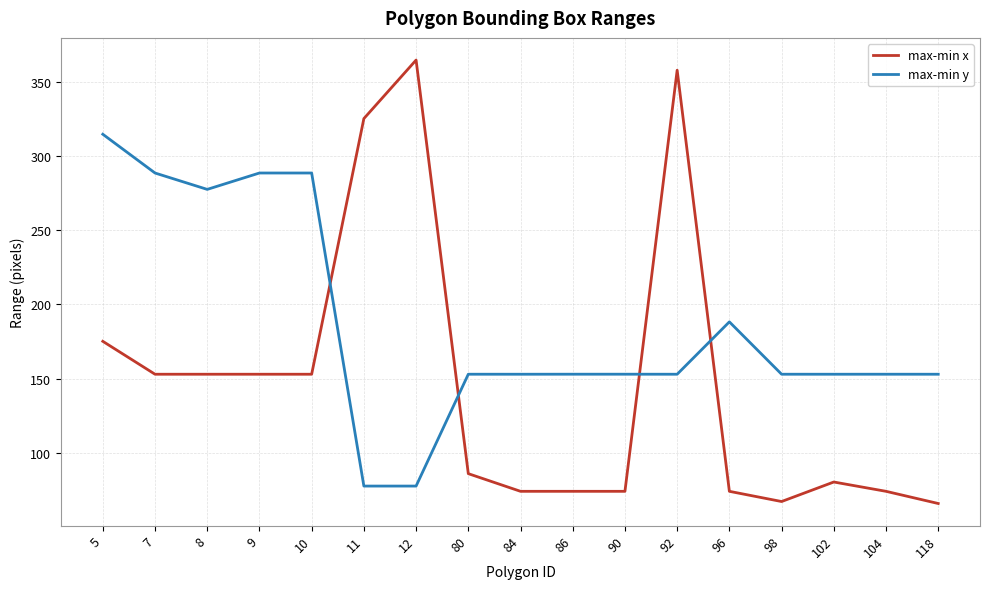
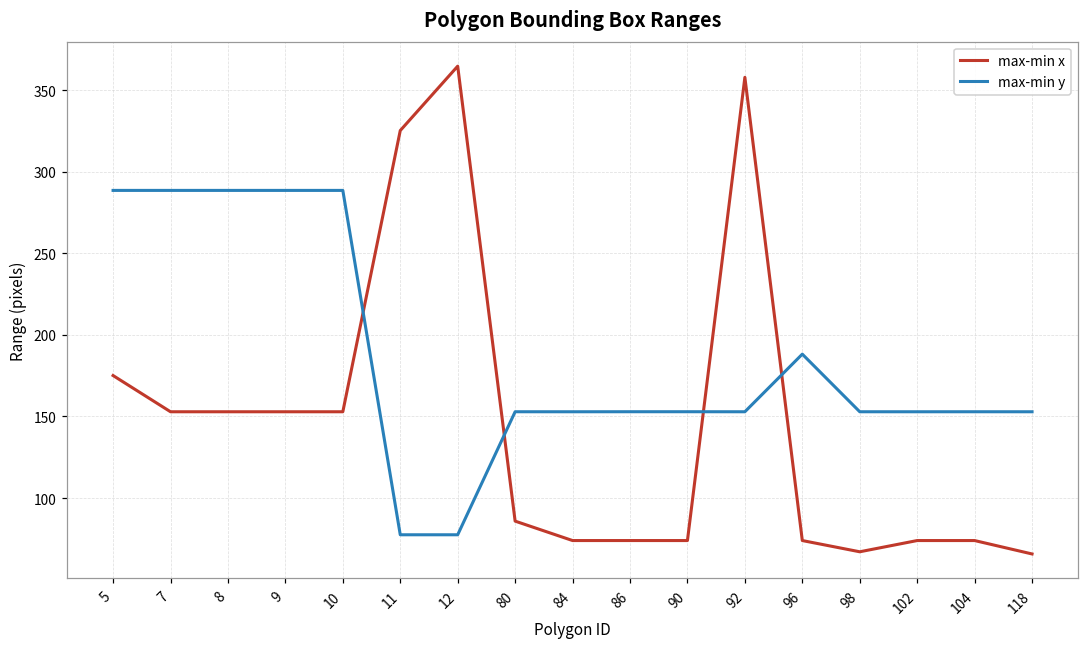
max-min y, 5: 315 -> 289
max-min y, 8: 277 -> 289
max-min x, 102: 80 -> 74
